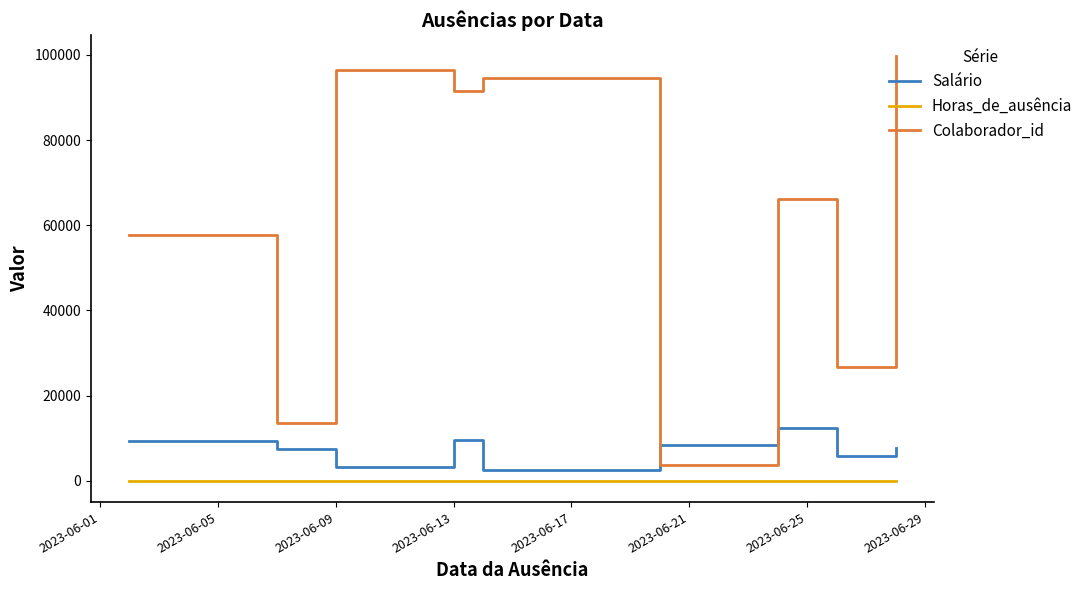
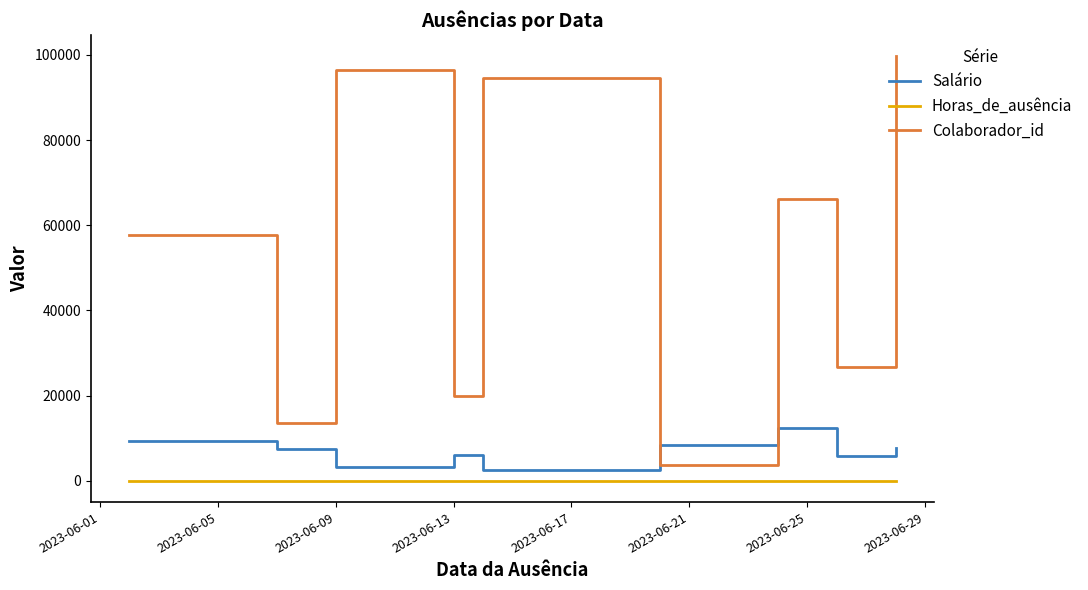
Salário, 2023-06-13: 10000 -> 6000
Colaborador_id, 2023-06-13: 92000 -> 20000
